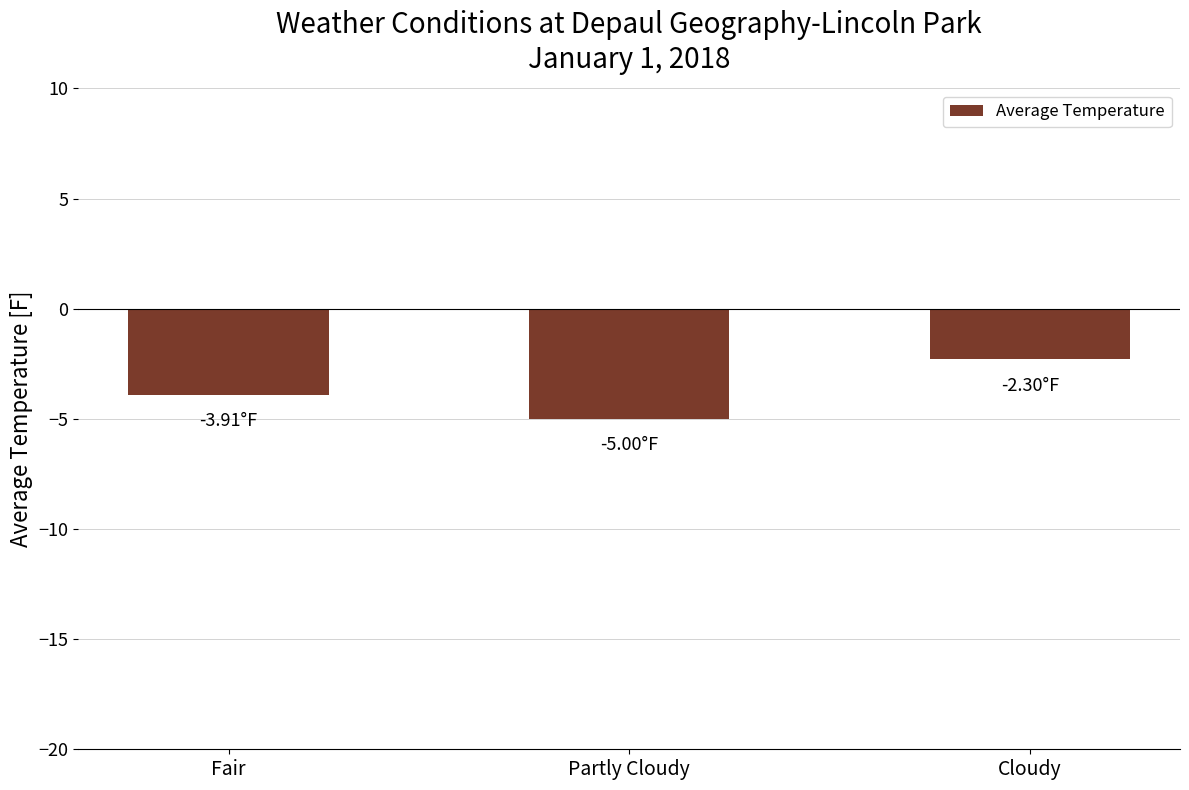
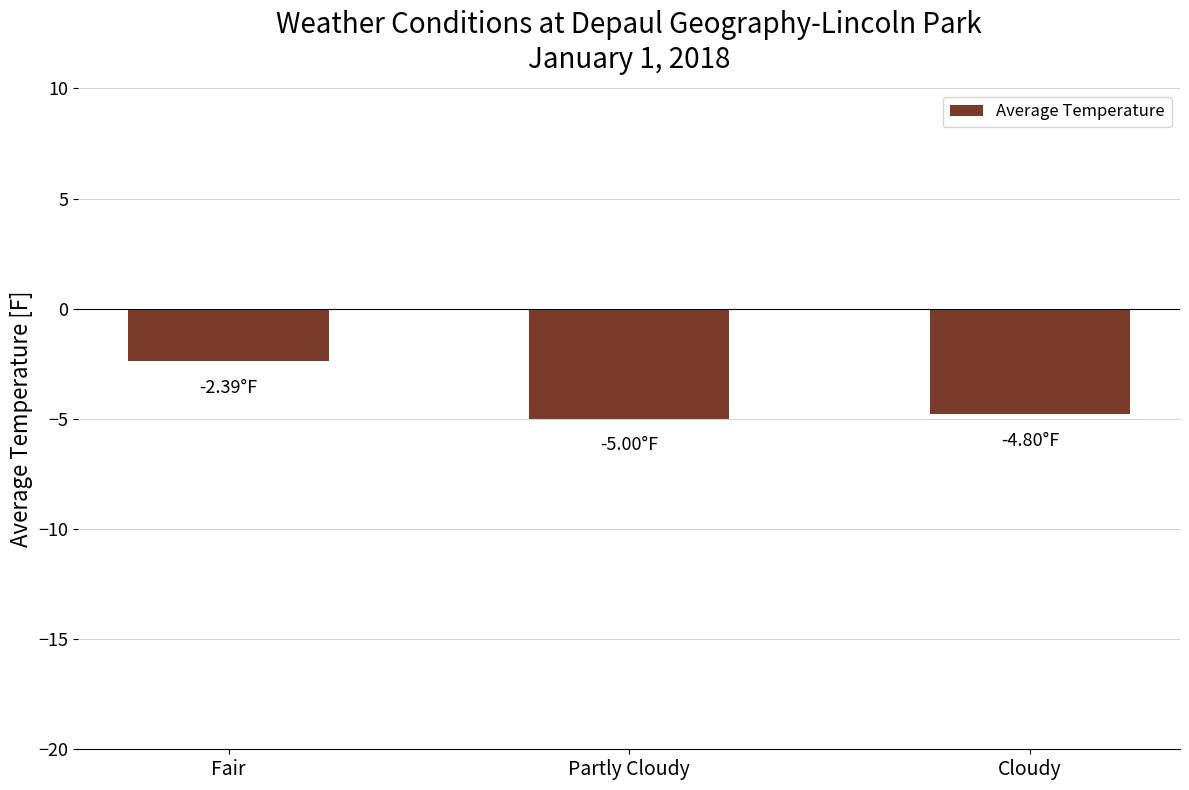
Fair: -3.91°F -> -2.39°F
Cloudy: -2.30°F -> -4.80°F
